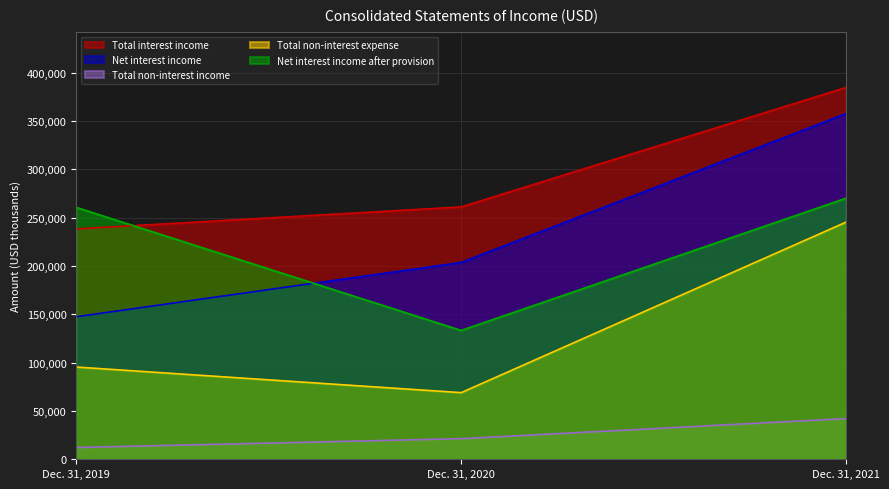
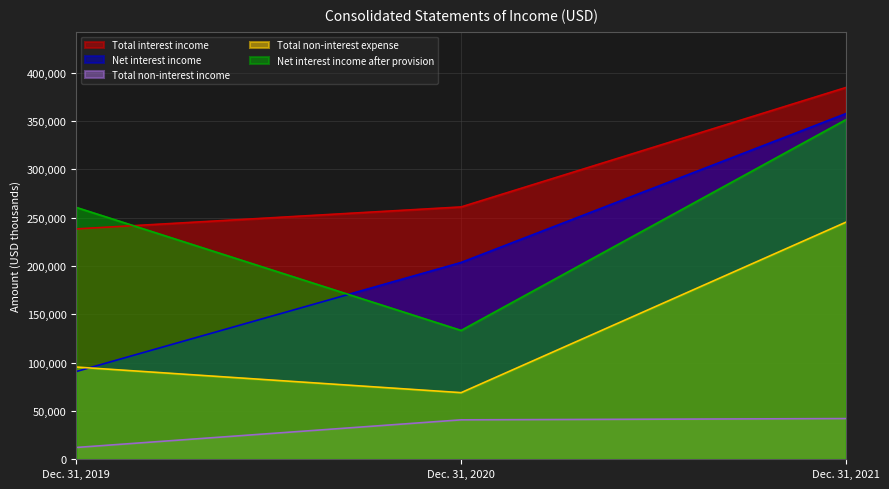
Net interest income, Dec. 31, 2019: 150,000 -> 90,000
Total non-interest income, Dec. 31, 2020: 20,000 -> 40,000
Net interest income after provision, Dec. 31, 2021: 270,000 -> 350,000
